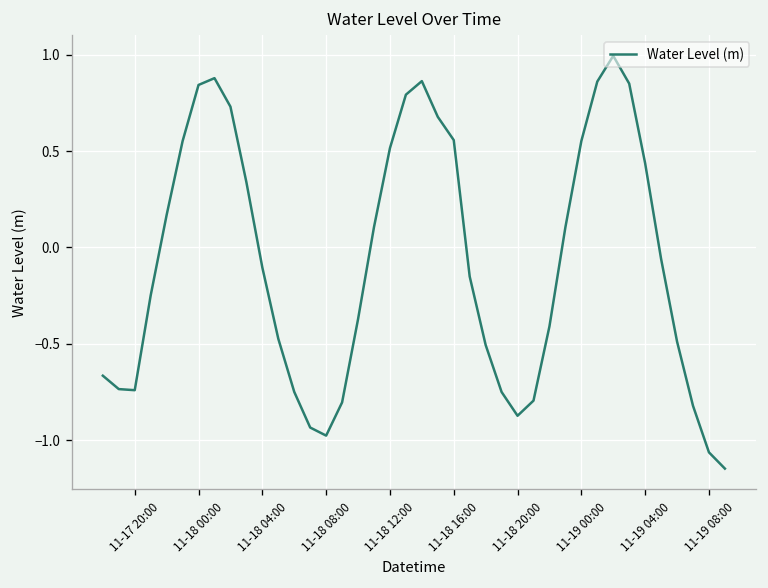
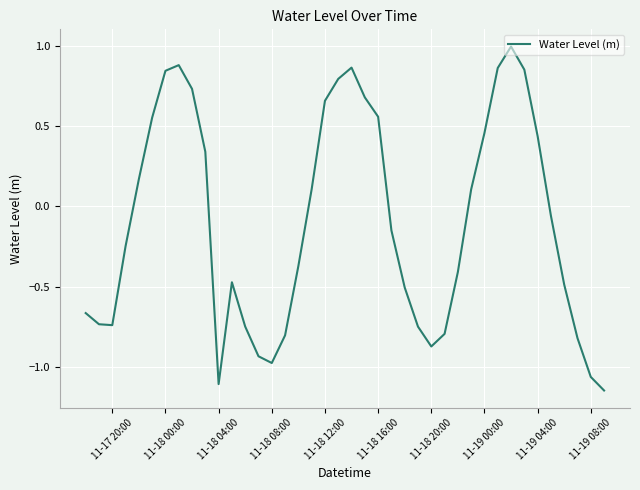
11-18 04:00: -0.10 -> -1.11
11-18 12:00: 0.52 -> 0.66
11-19 00:00: 0.55 -> 0.46
